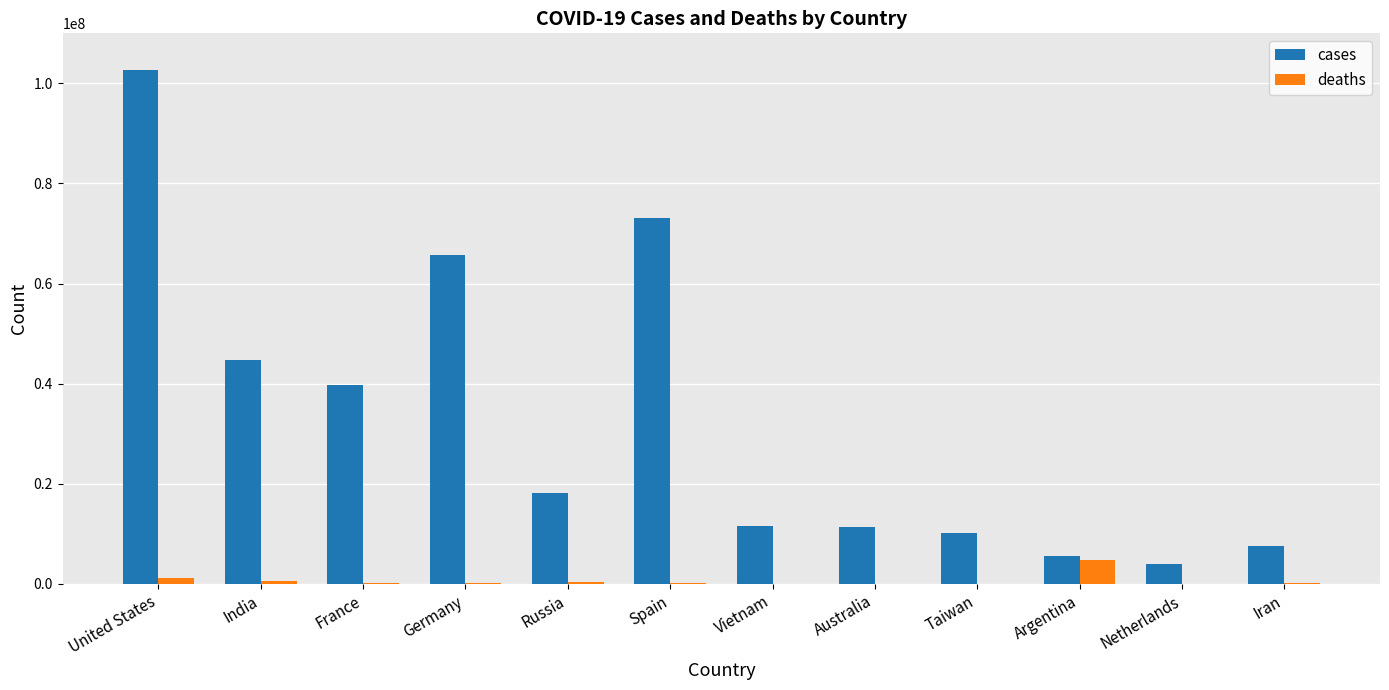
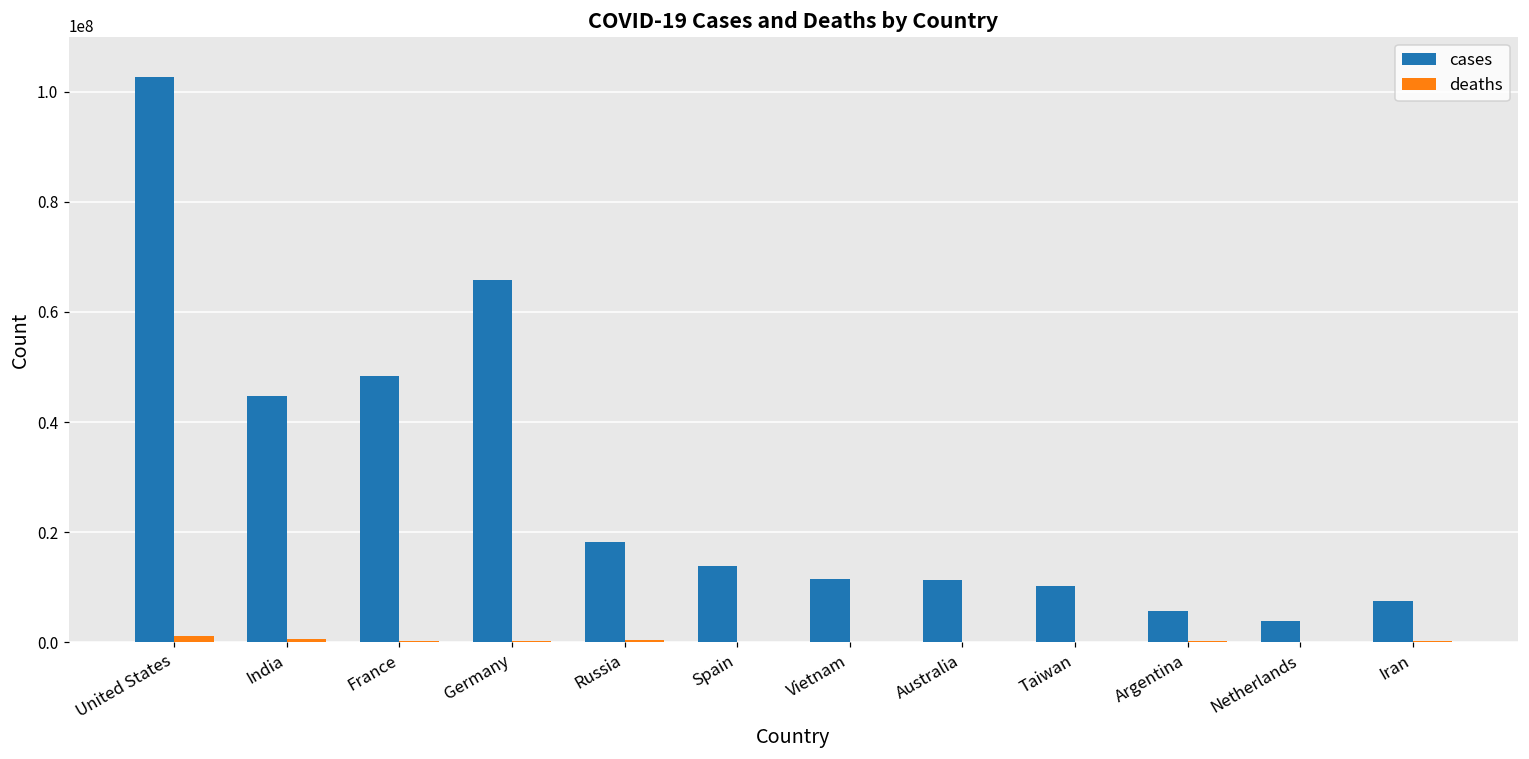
cases, France: 40000000 -> 48000000
cases, Spain: 73000000 -> 14000000
deaths, Argentina: 5000000 -> 0
